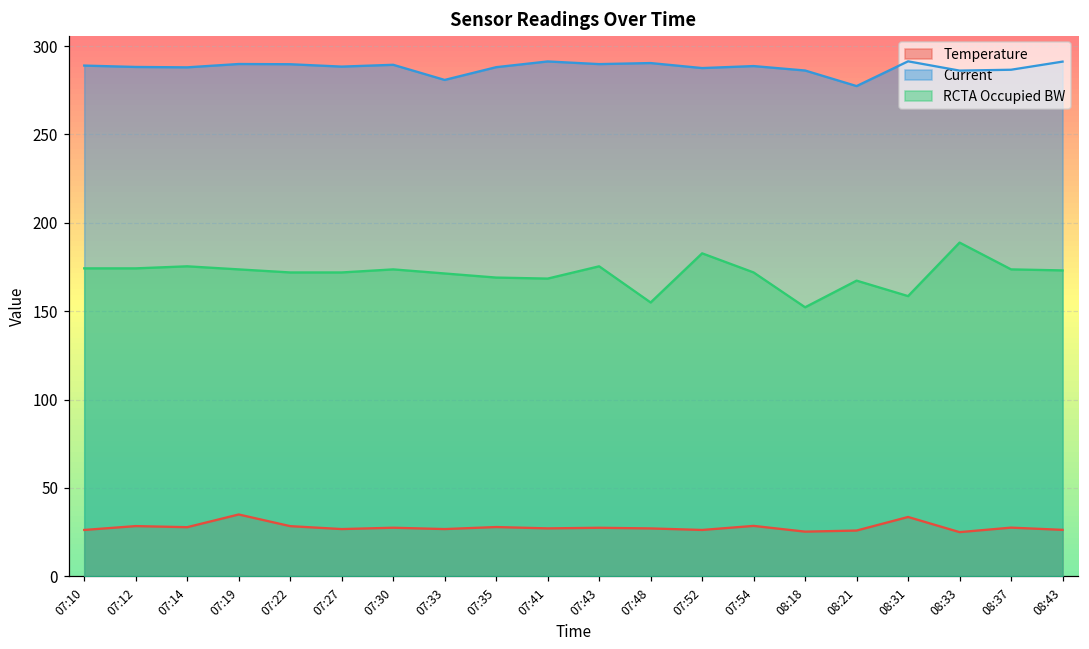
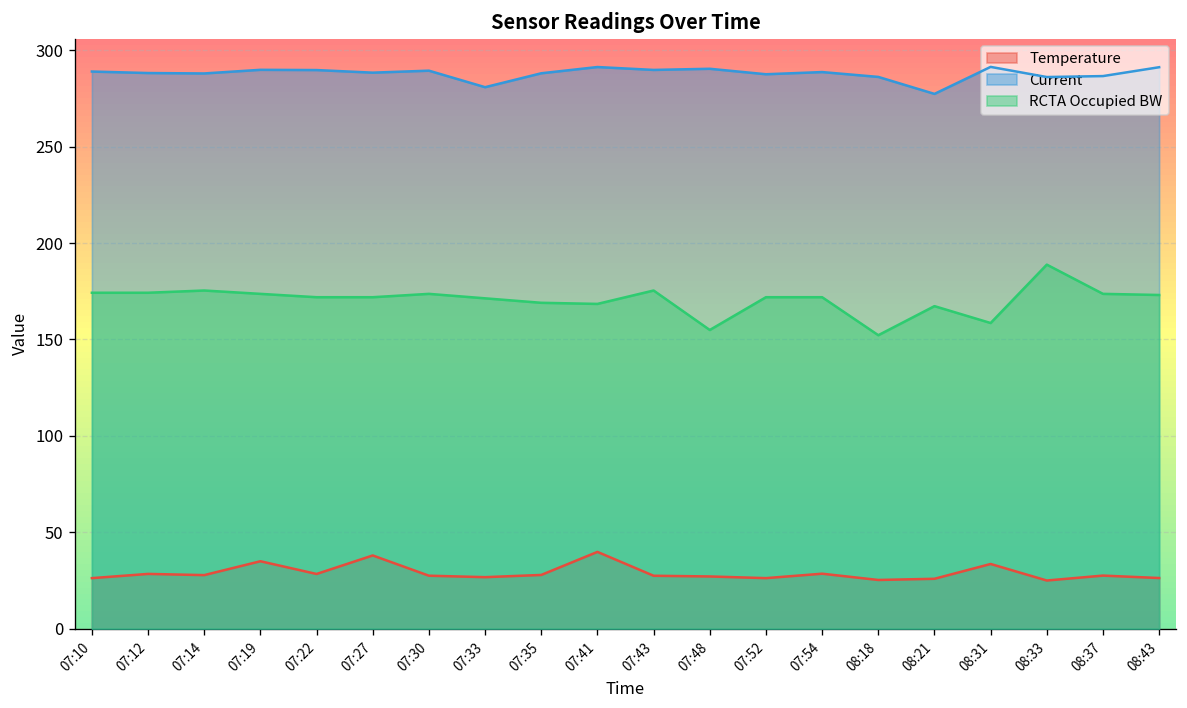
Temperature, 07:27: 27 -> 38
Temperature, 07:41: 27 -> 40
RCTA Occupied BW, 07:52: 183 -> 172
